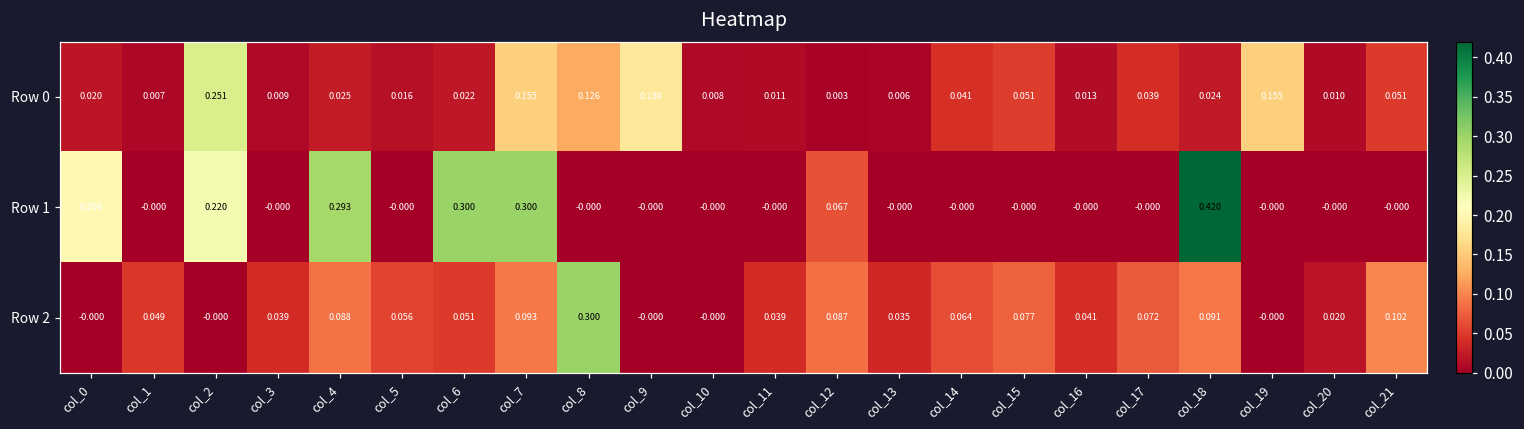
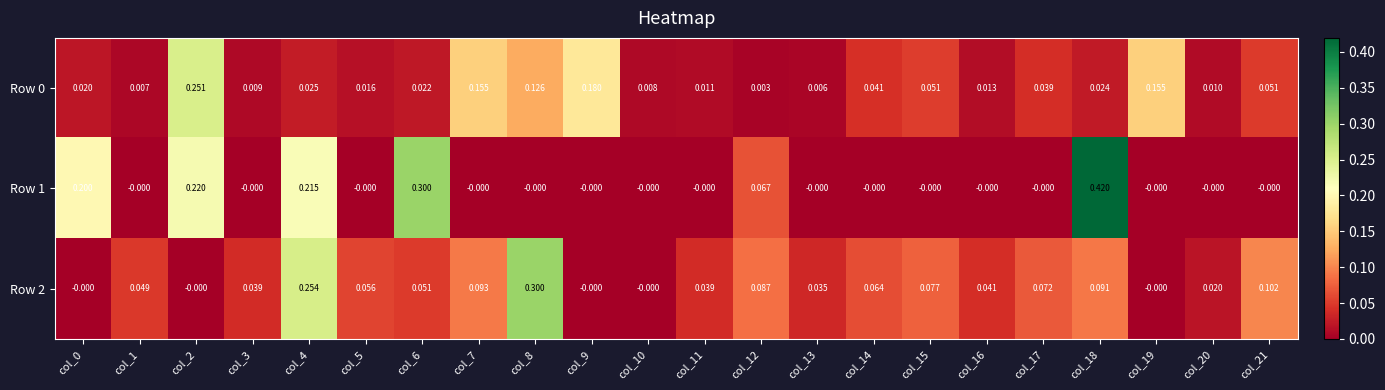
Row 1, col_4: 0.293 -> 0.215
Row 1, col_7: 0.300 -> -0.000
Row 2, col_4: 0.088 -> 0.254
